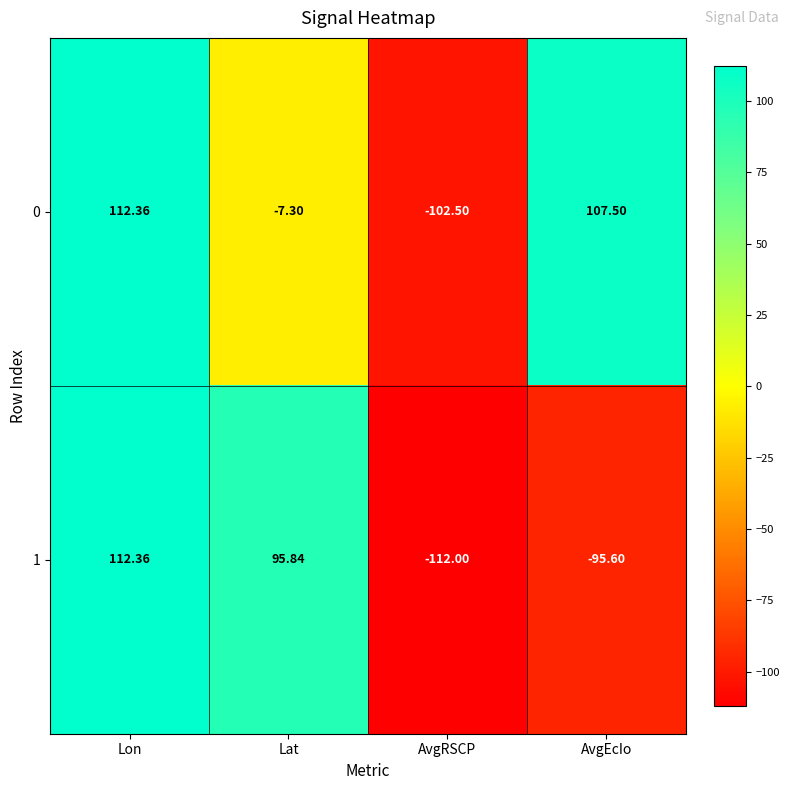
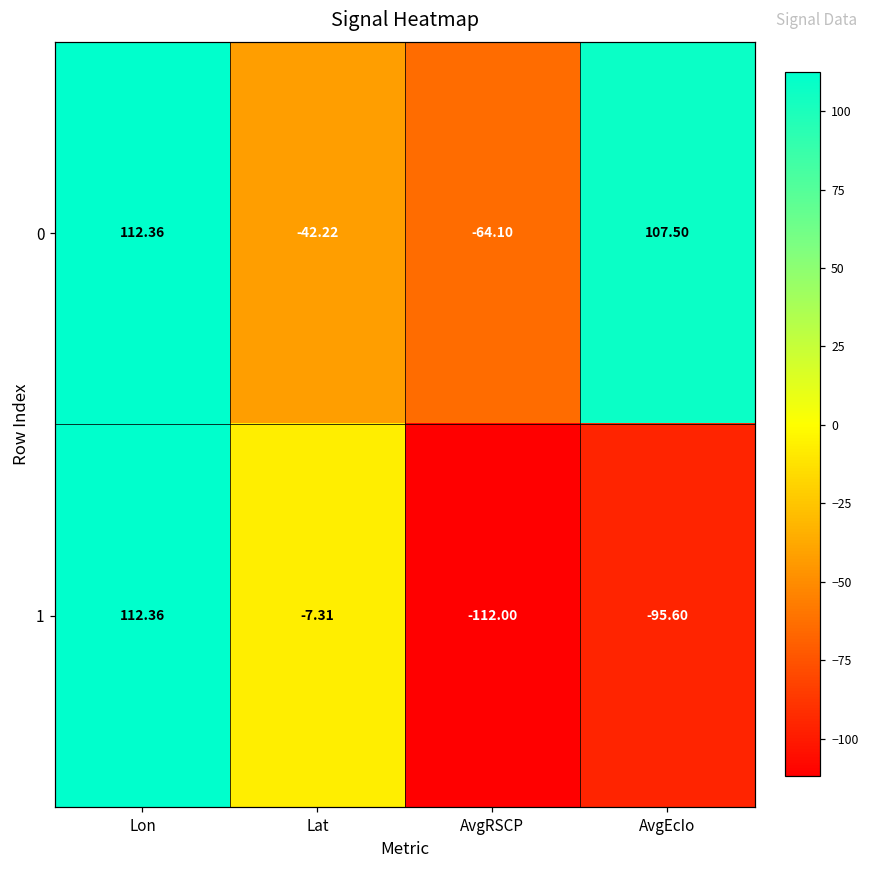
0, Lat: -7.30 -> -42.22
0, AvgRSCP: -102.50 -> -64.10
1, Lat: 95.84 -> -7.31
